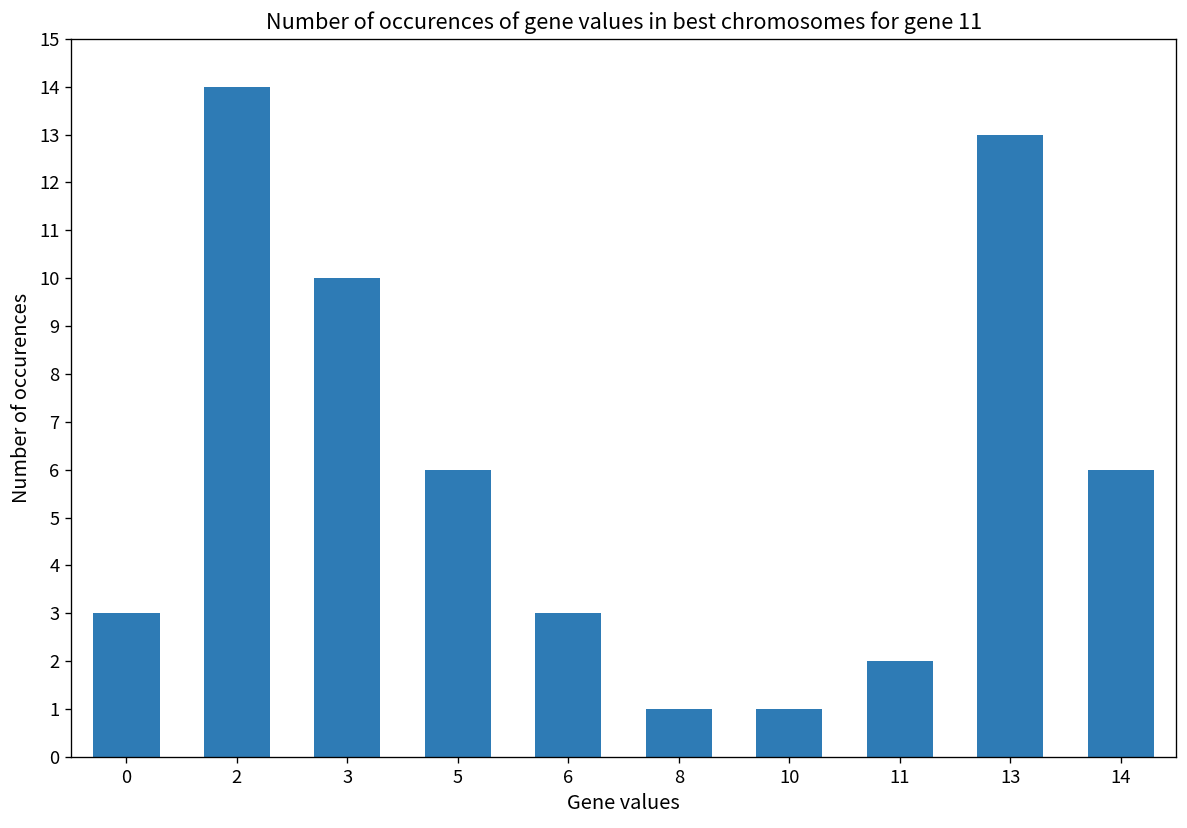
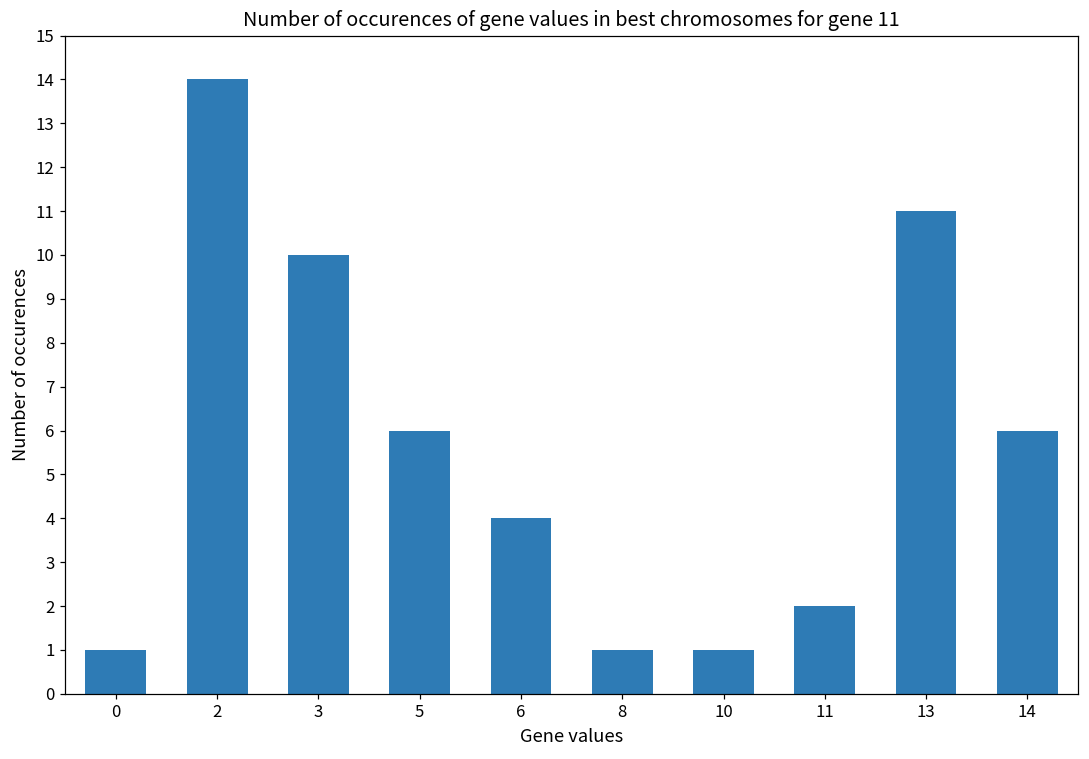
0: 3 -> 1
6: 3 -> 4
13: 13 -> 11
